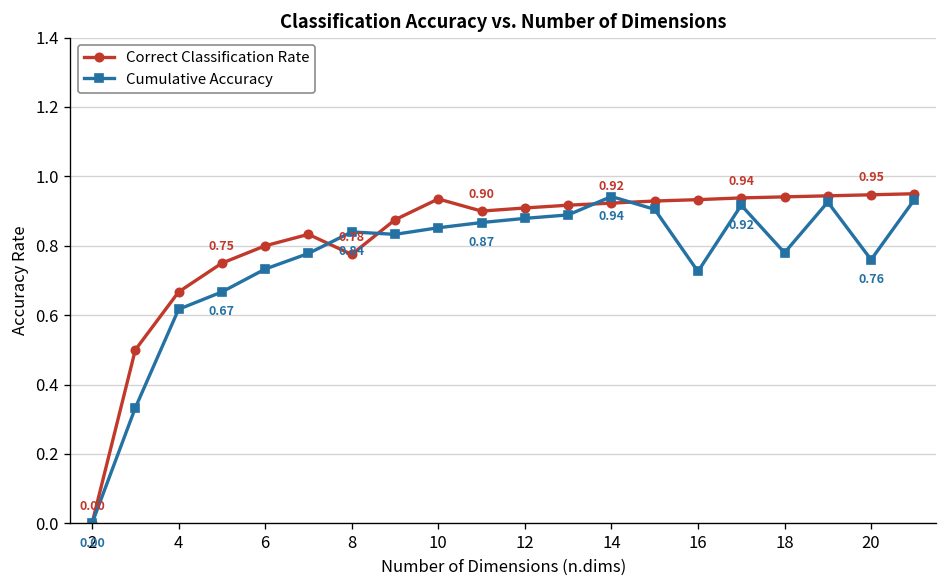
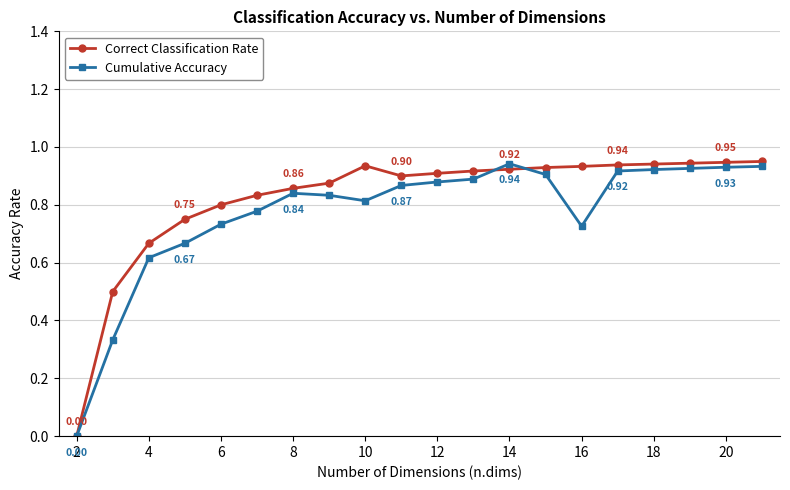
Correct Classification Rate, 8: 0.78 -> 0.86
Cumulative Accuracy, 10: 0.85 -> 0.81
Cumulative Accuracy, 18: 0.78 -> 0.92
Cumulative Accuracy, 20: 0.76 -> 0.93
